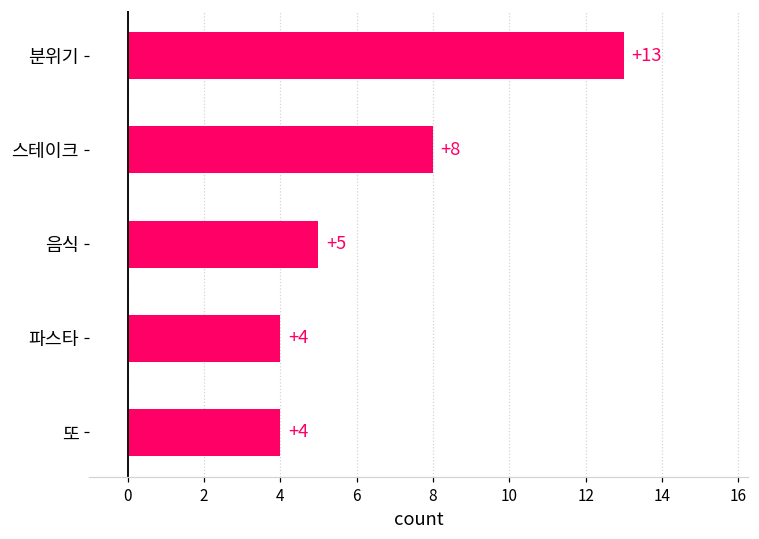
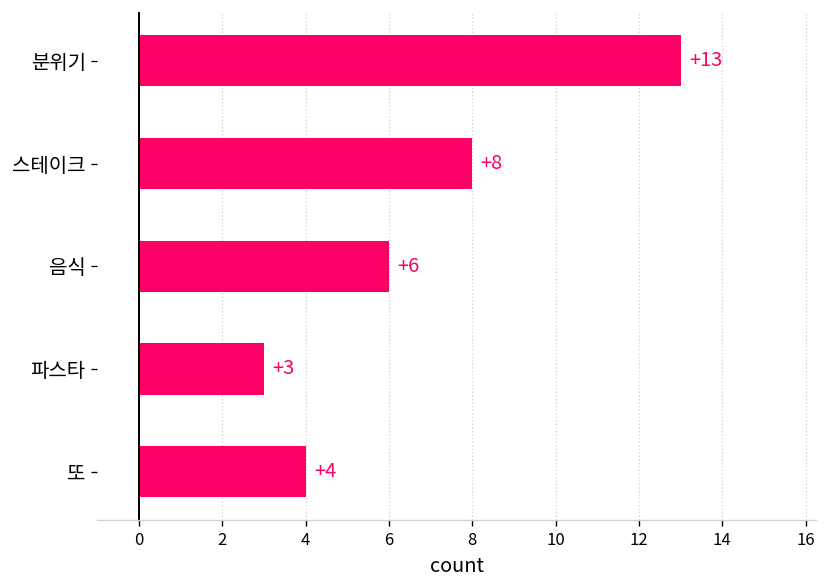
음식: +5 -> +6
파스타: +4 -> +3
